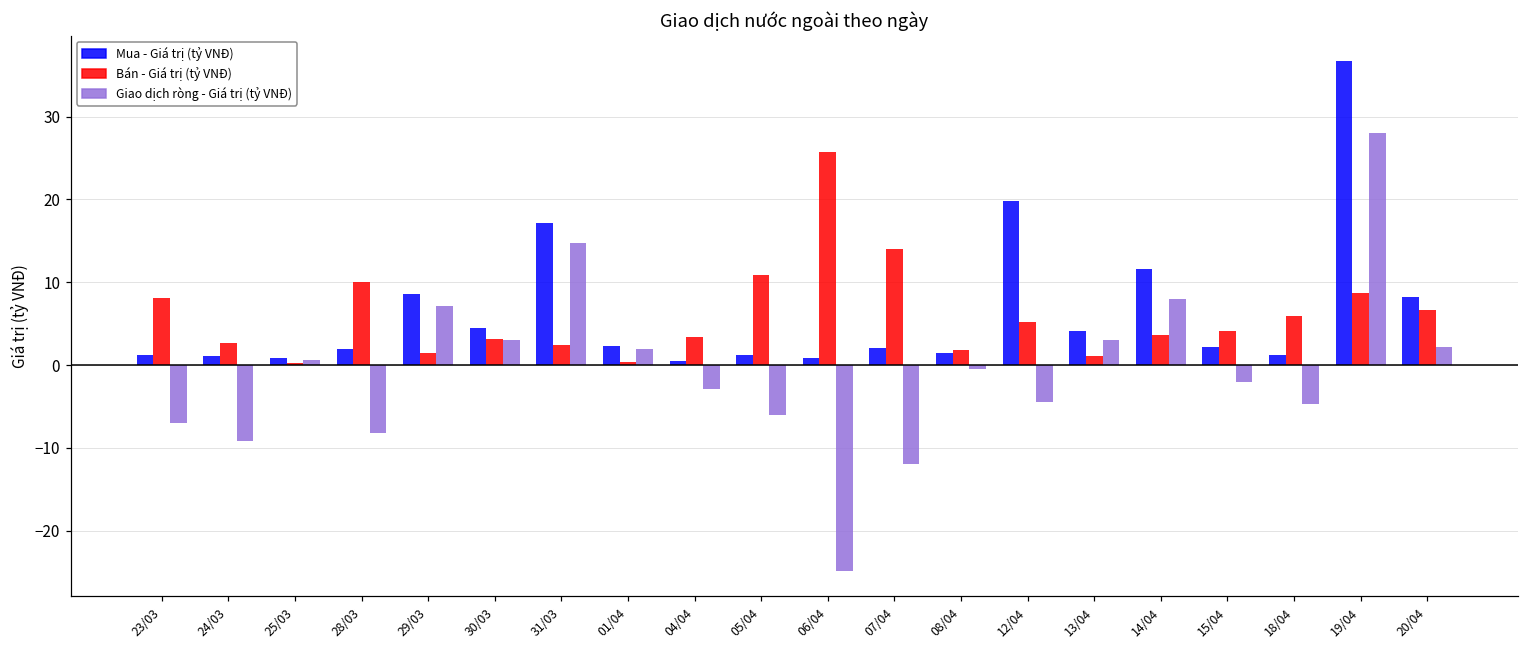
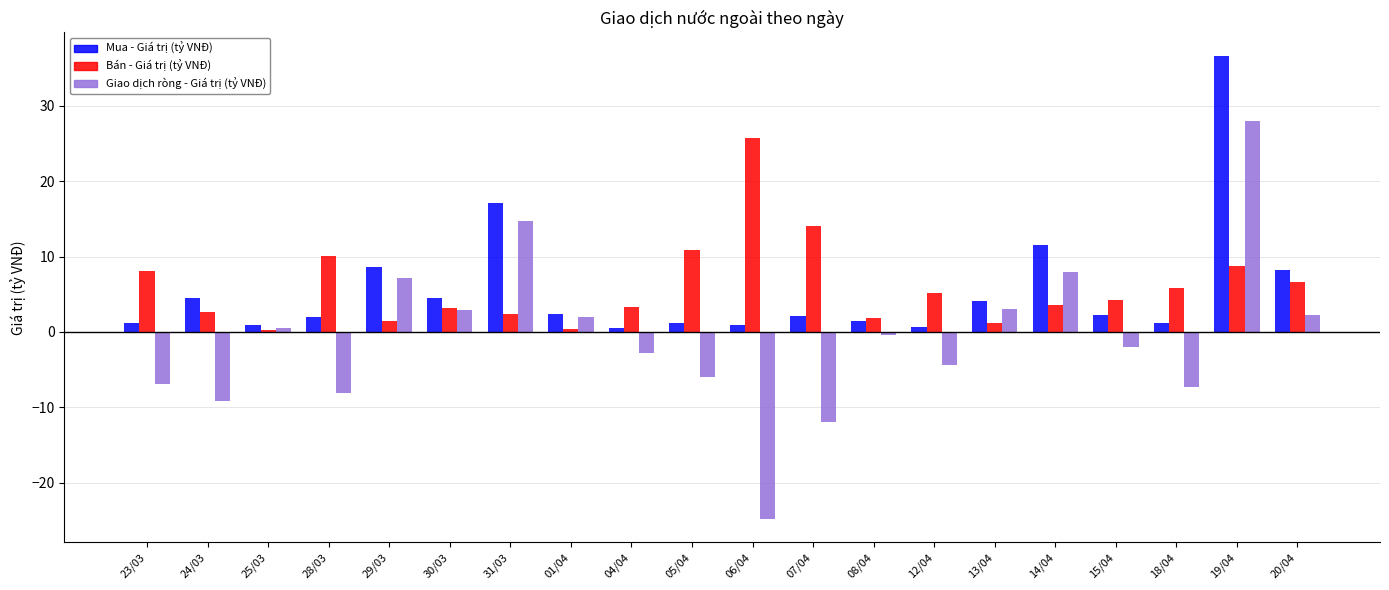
Mua - Giá trị (tỷ VNĐ), 24/03: 1 -> 5
Mua - Giá trị (tỷ VNĐ), 12/04: 20 -> 1
Giao dịch ròng - Giá trị (tỷ VNĐ), 18/04: -5 -> -7
